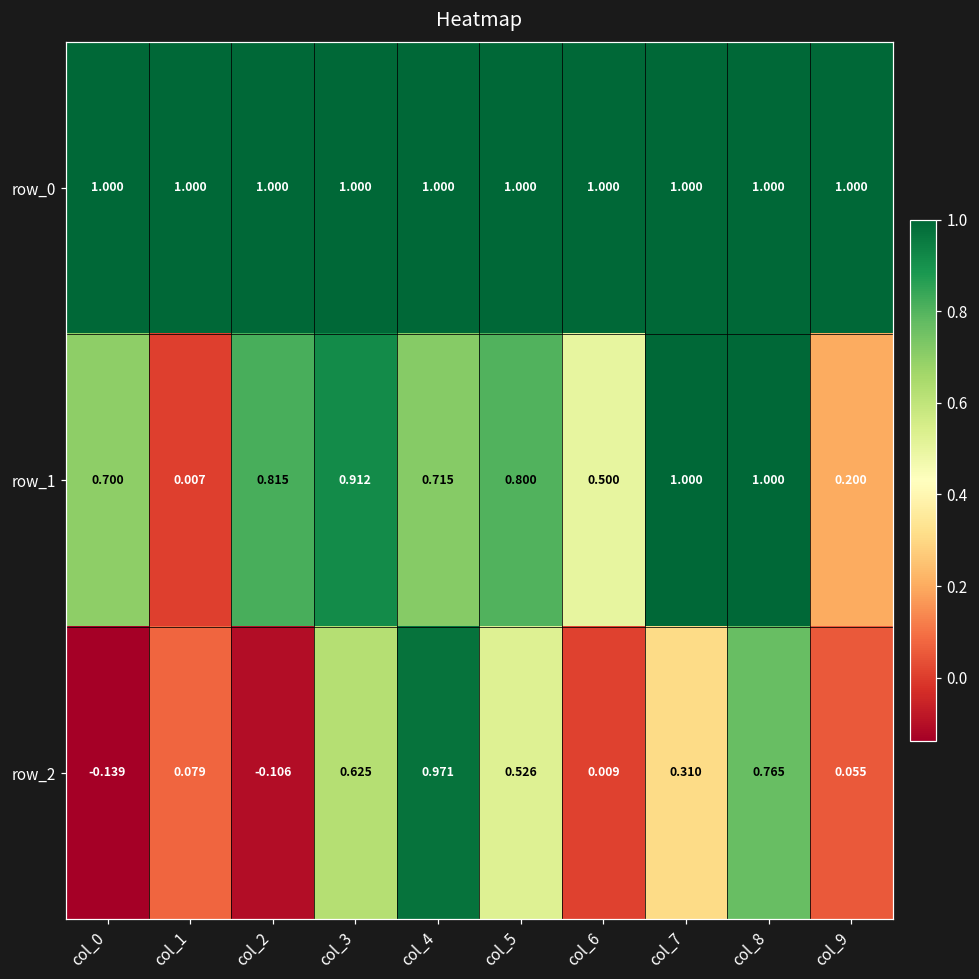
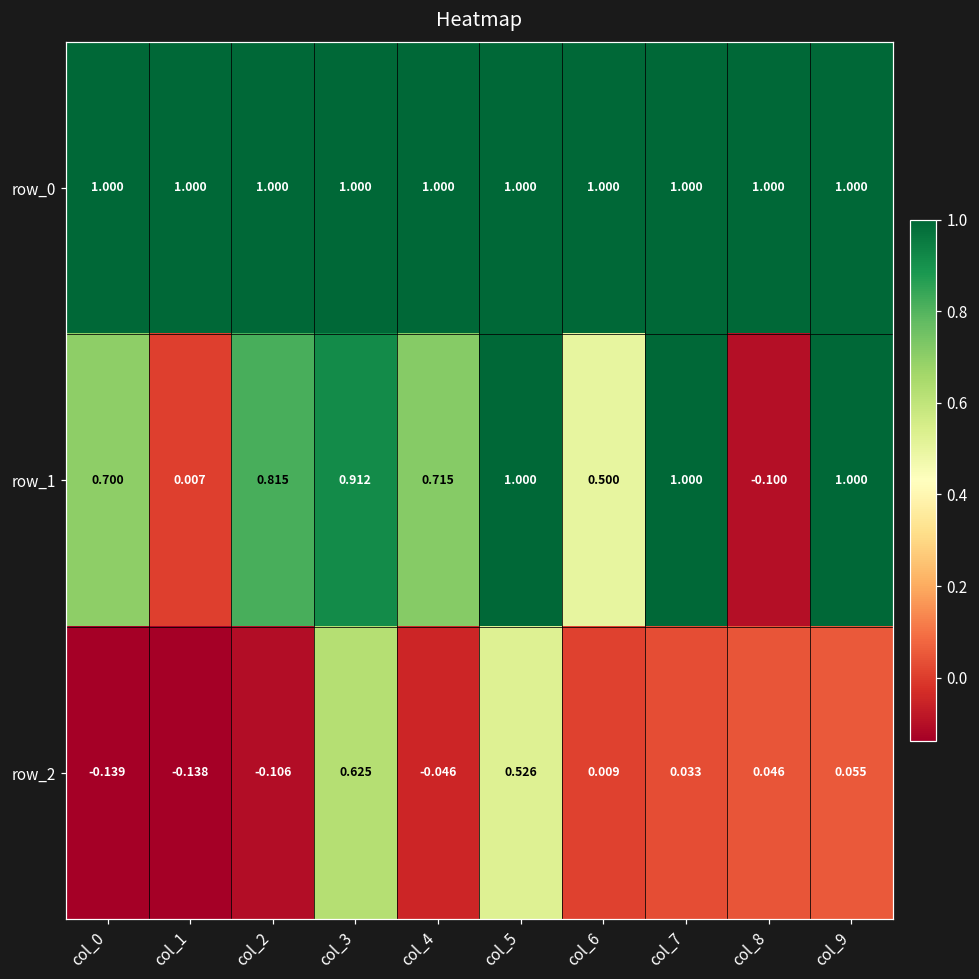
row_1, col_5: 0.800 -> 1.000
row_1, col_8: 1.000 -> -0.100
row_1, col_9: 0.200 -> 1.000
row_2, col_1: 0.079 -> -0.138
row_2, col_4: 0.971 -> -0.046
row_2, col_7: 0.310 -> 0.033
row_2, col_8: 0.765 -> 0.046
